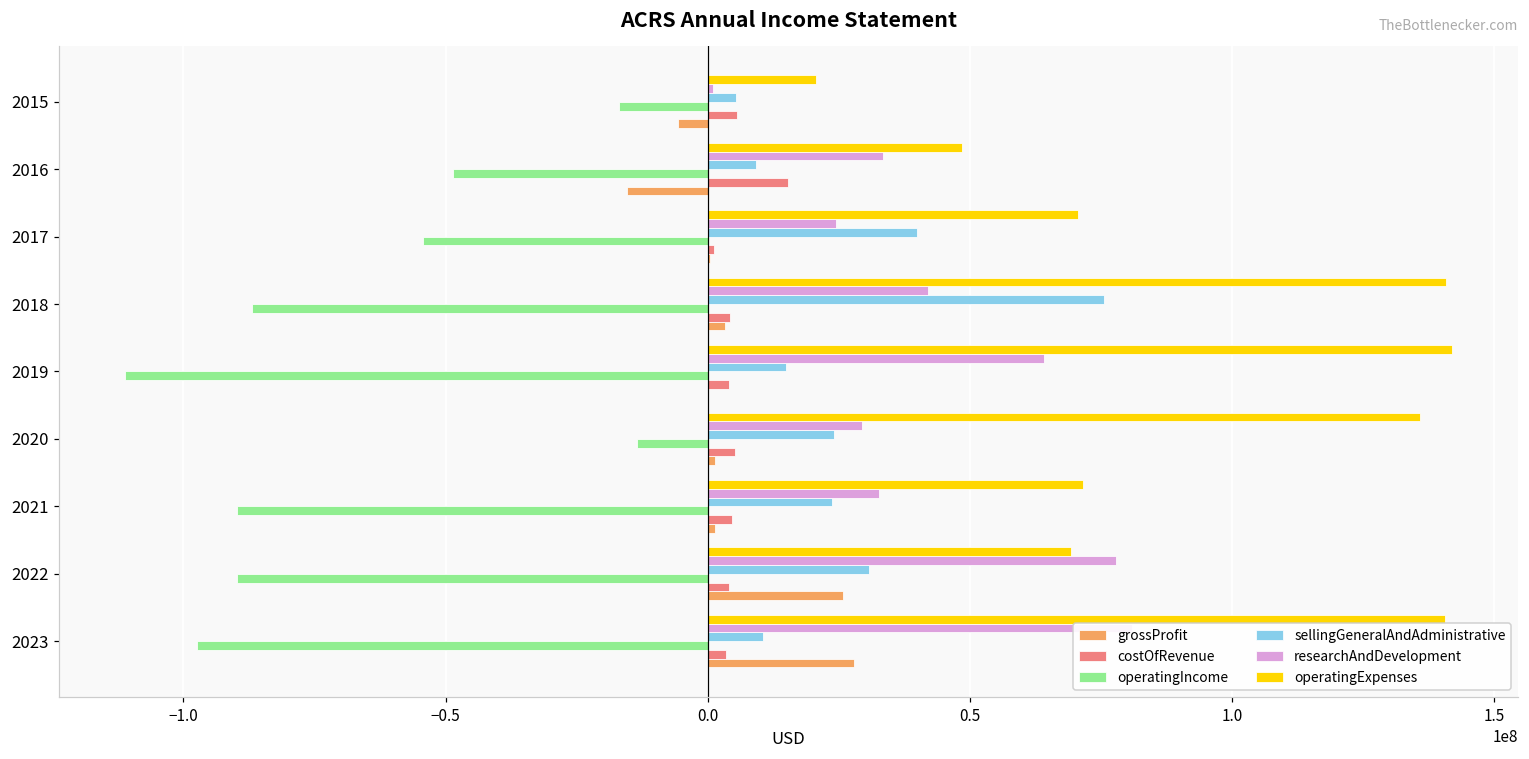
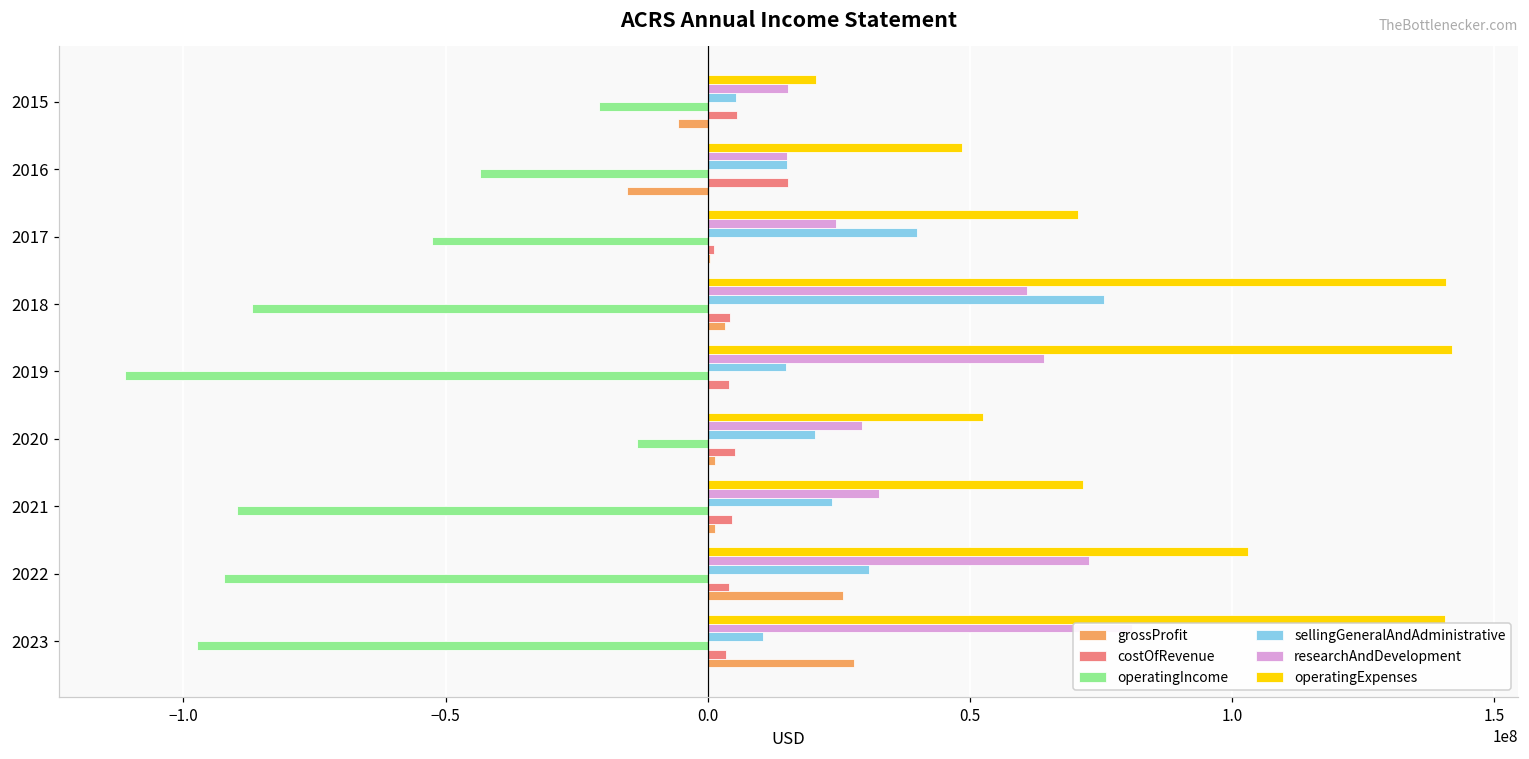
researchAndDevelopment, 2015: 1000000 -> 15000000
operatingIncome, 2015: -17000000 -> -21000000
researchAndDevelopment, 2016: 33000000 -> 15000000
sellingGeneralAndAdministrative, 2016: 9000000 -> 15000000
operatingIncome, 2016: -49000000 -> -43000000
operatingIncome, 2017: -54000000 -> -53000000
researchAndDevelopment, 2018: 42000000 -> 61000000
operatingExpenses, 2020: 136000000 -> 53000000
sellingGeneralAndAdministrative, 2020: 24000000 -> 21000000
operatingExpenses, 2022: 69000000 -> 103000000
researchAndDevelopment, 2022: 78000000 -> 73000000
operatingIncome, 2022: -90000000 -> -92000000
